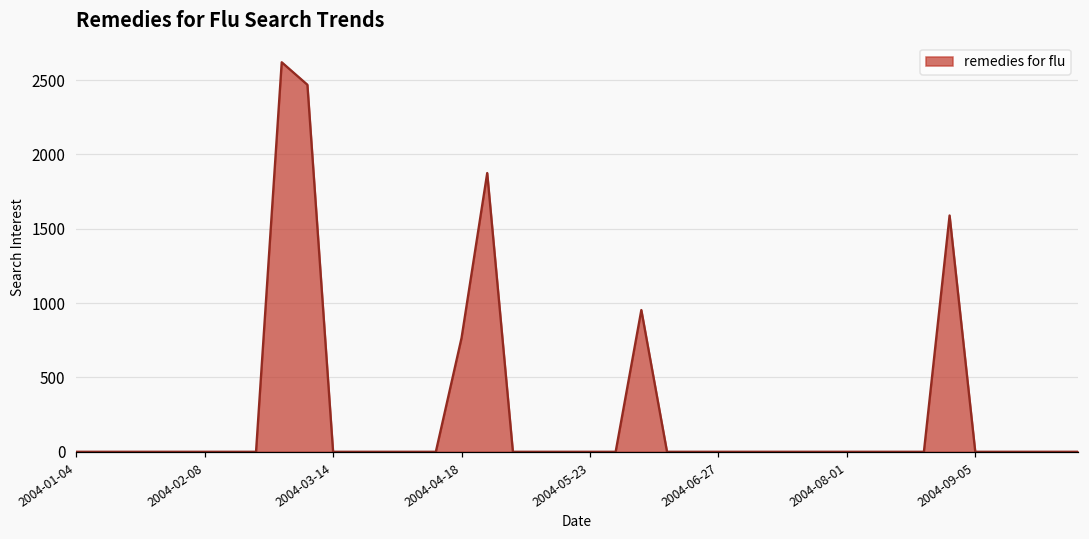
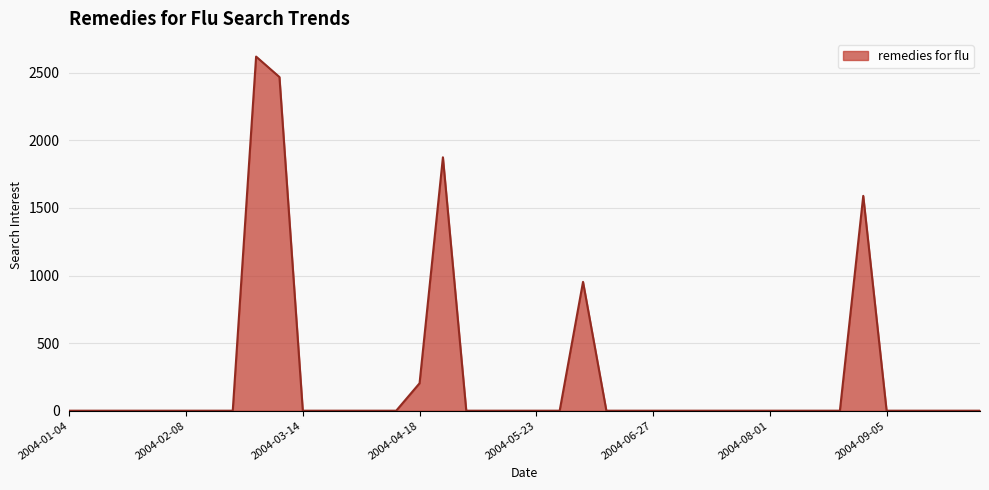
2004-04-18: 760 -> 200
